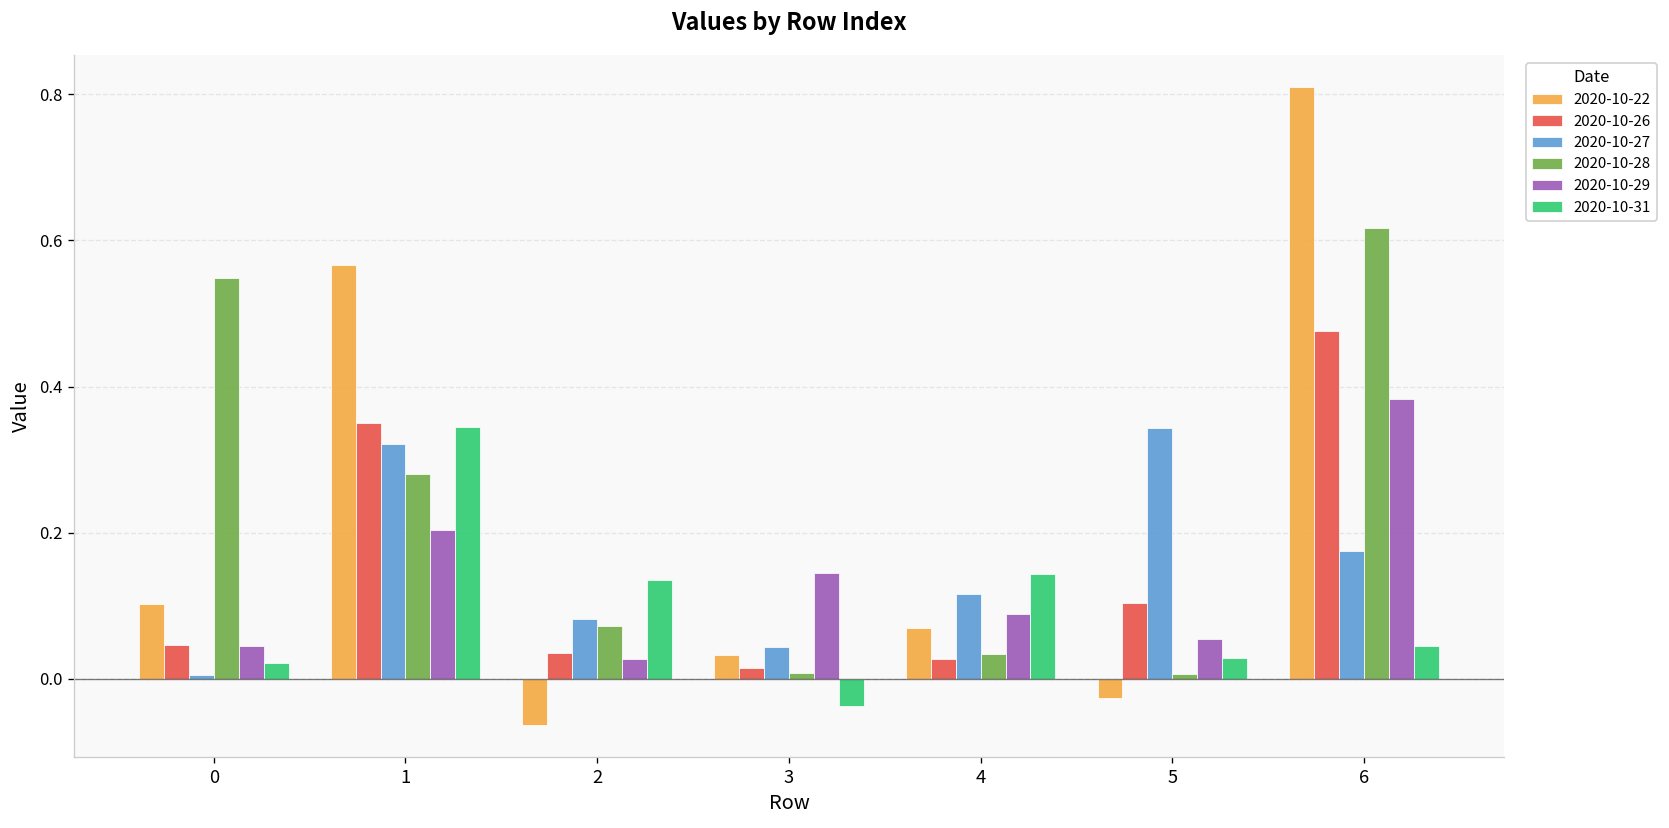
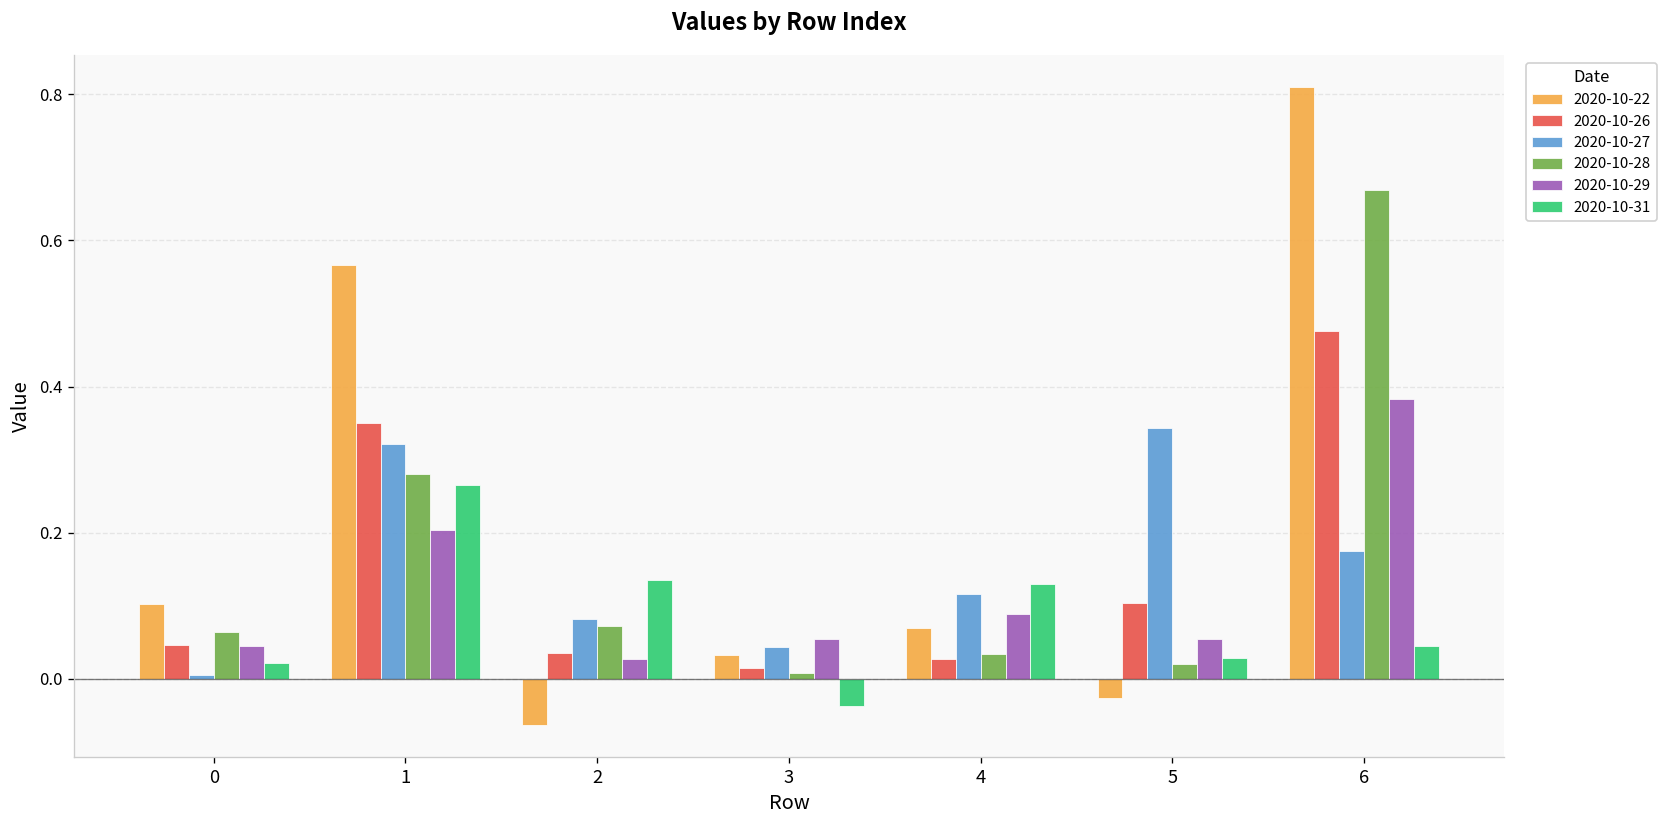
2020-10-28, 0: 0.55 -> 0.06
2020-10-31, 1: 0.35 -> 0.26
2020-10-29, 3: 0.14 -> 0.05
2020-10-31, 4: 0.14 -> 0.13
2020-10-28, 5: 0.01 -> 0.02
2020-10-28, 6: 0.62 -> 0.67
